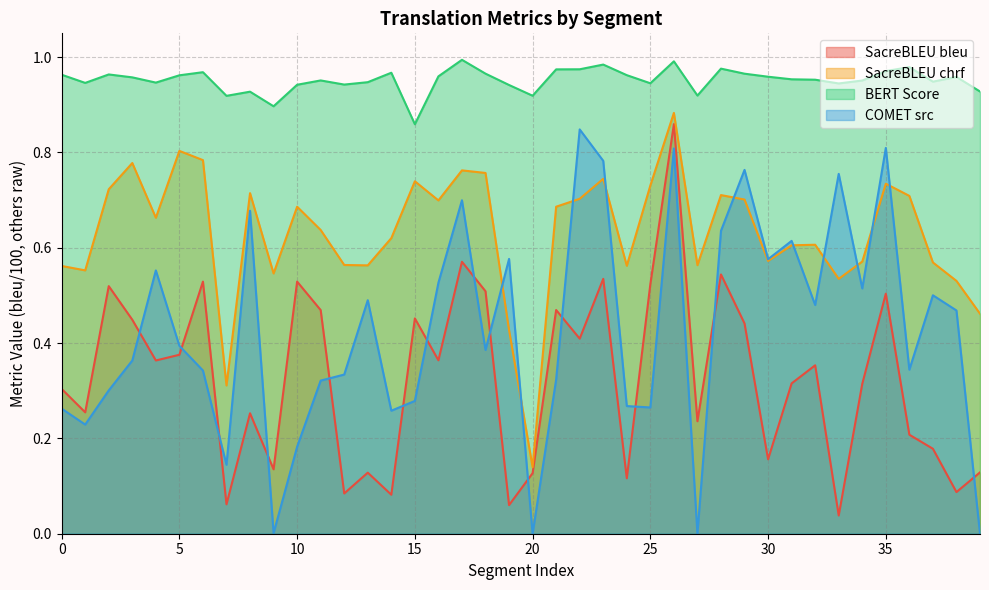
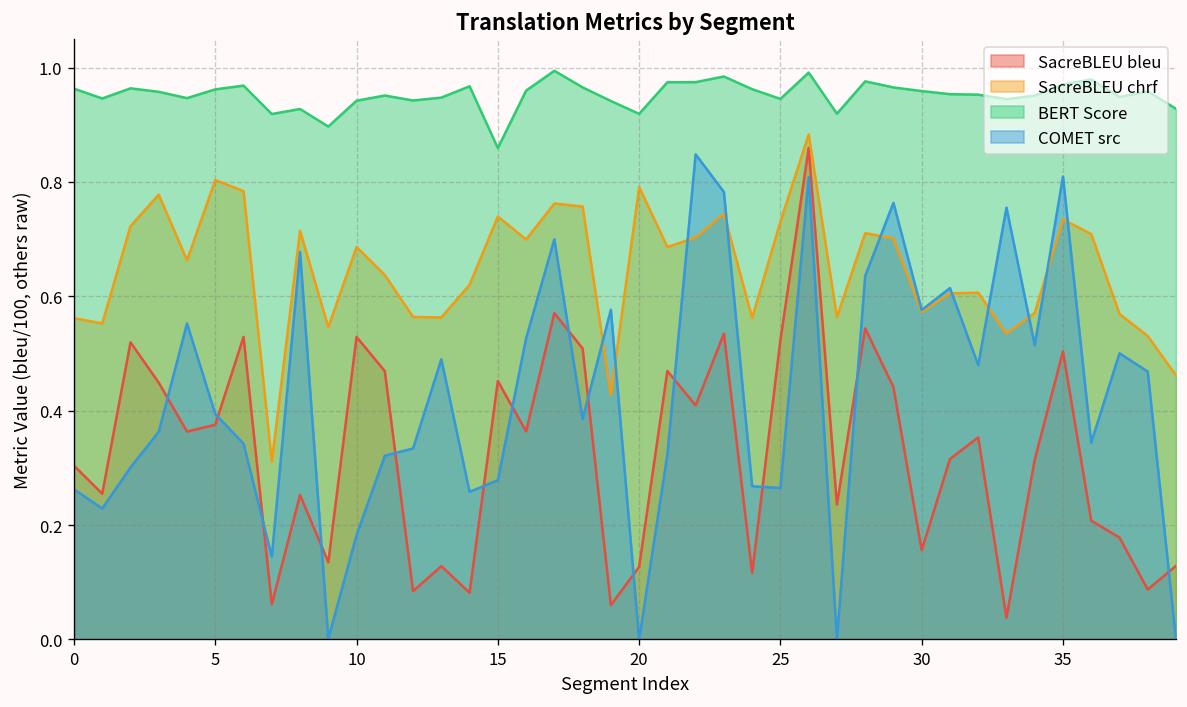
SacreBLEU chrf, 20: 0.14 -> 0.79
